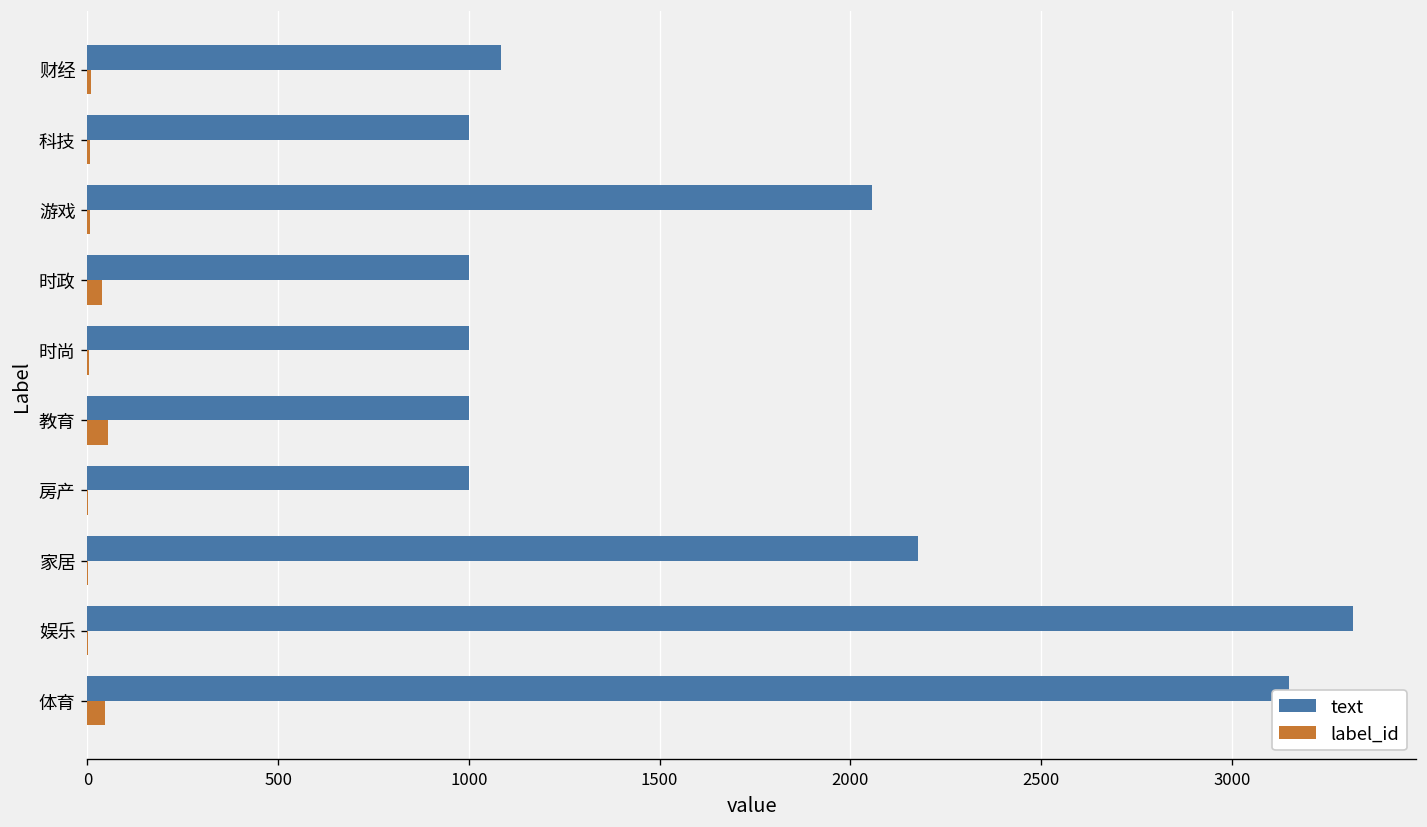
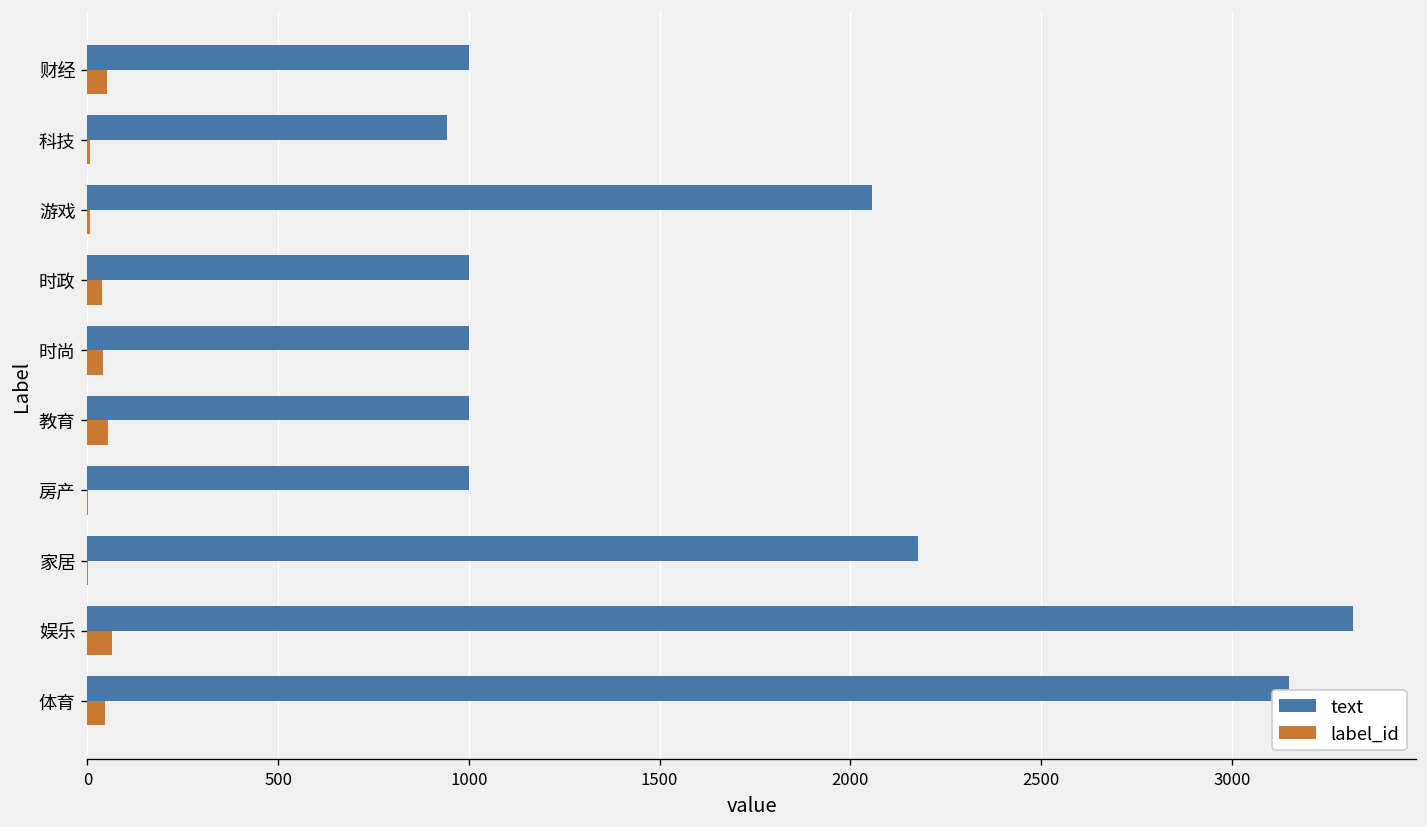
text, 财经: 1090 -> 1000
label_id, 财经: 10 -> 50
text, 科技: 1000 -> 940
label_id, 时尚: 10 -> 40
label_id, 娱乐: 0 -> 60
